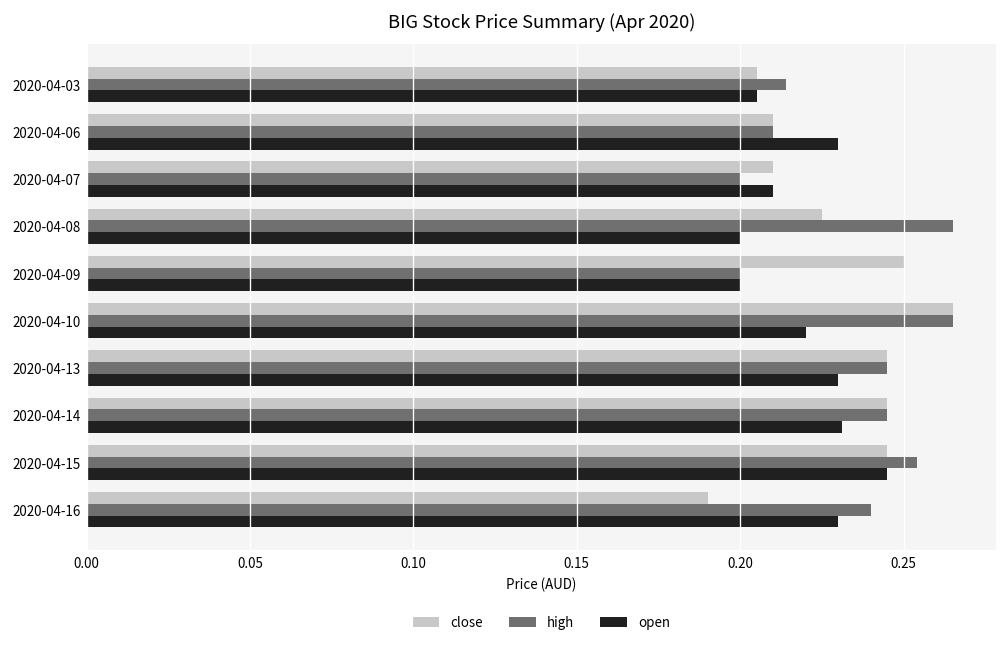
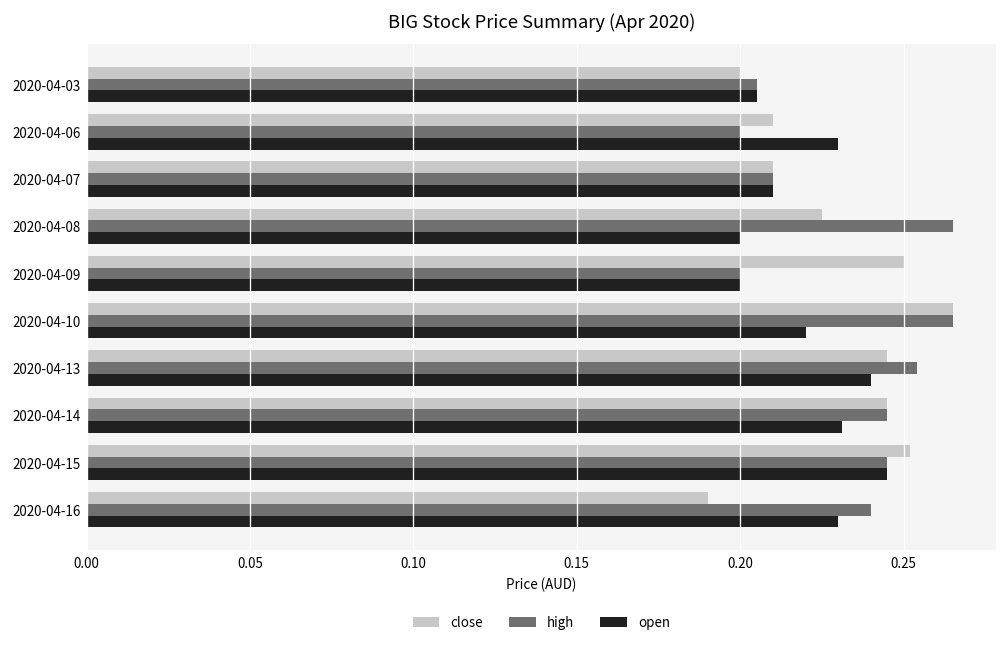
close, 2020-04-03: 0.205 -> 0.200
high, 2020-04-03: 0.214 -> 0.205
high, 2020-04-06: 0.21 -> 0.20
high, 2020-04-07: 0.20 -> 0.21
high, 2020-04-13: 0.245 -> 0.254
open, 2020-04-13: 0.23 -> 0.24
close, 2020-04-15: 0.245 -> 0.252
high, 2020-04-15: 0.254 -> 0.245
